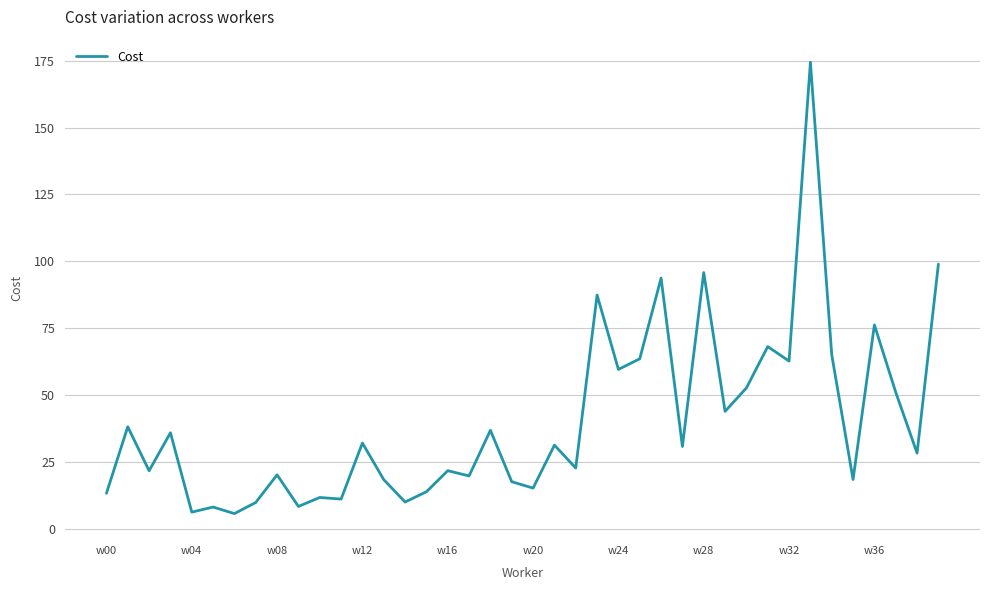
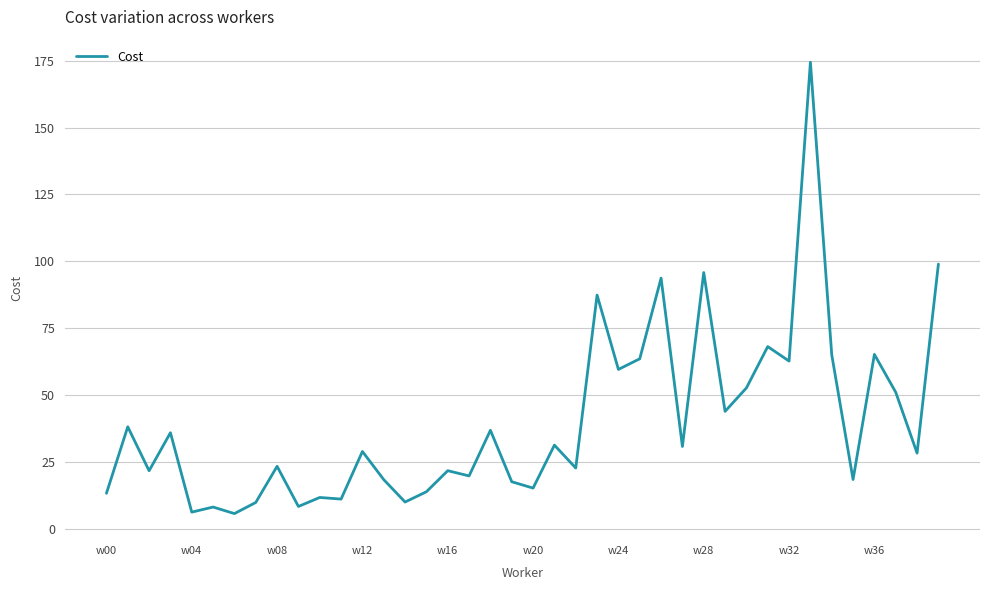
w08: 20 -> 23
w12: 32 -> 29
w36: 76 -> 65
